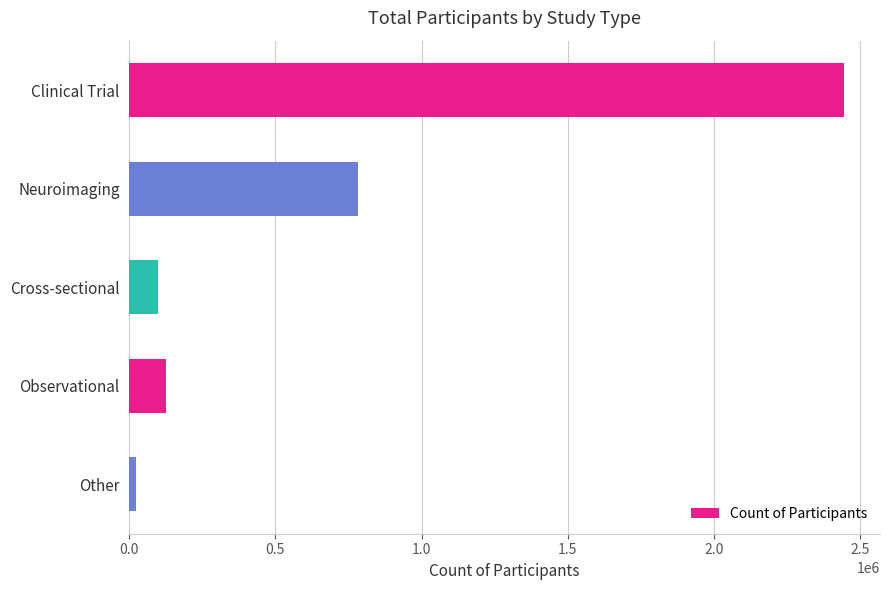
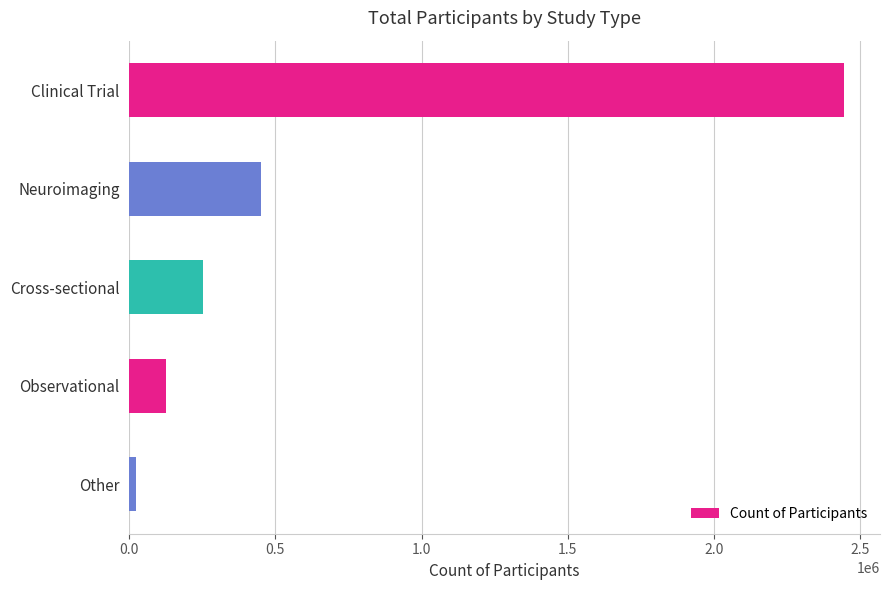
Neuroimaging: 780000 -> 450000
Cross-sectional: 100000 -> 250000
